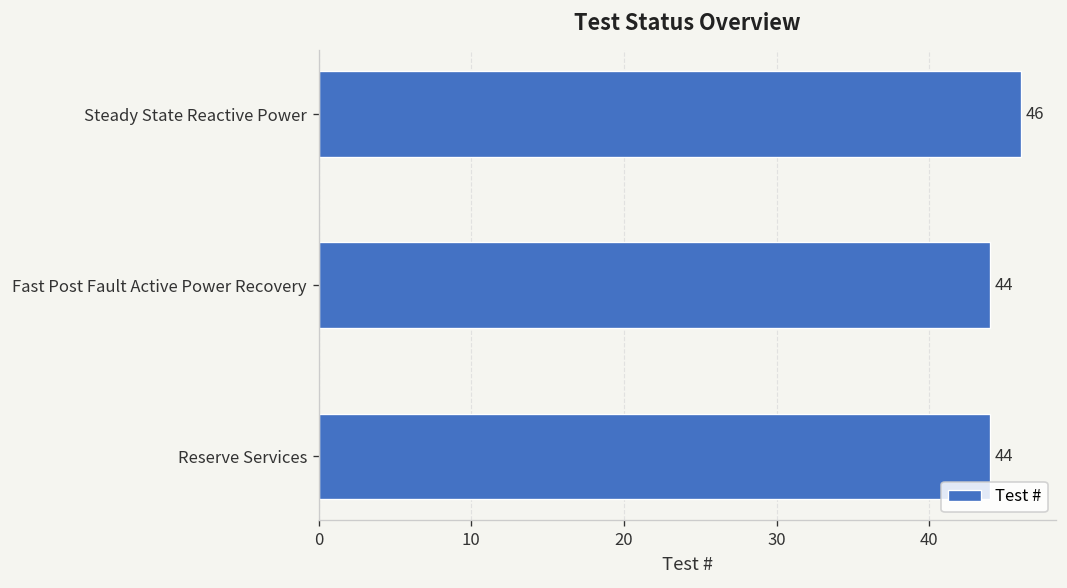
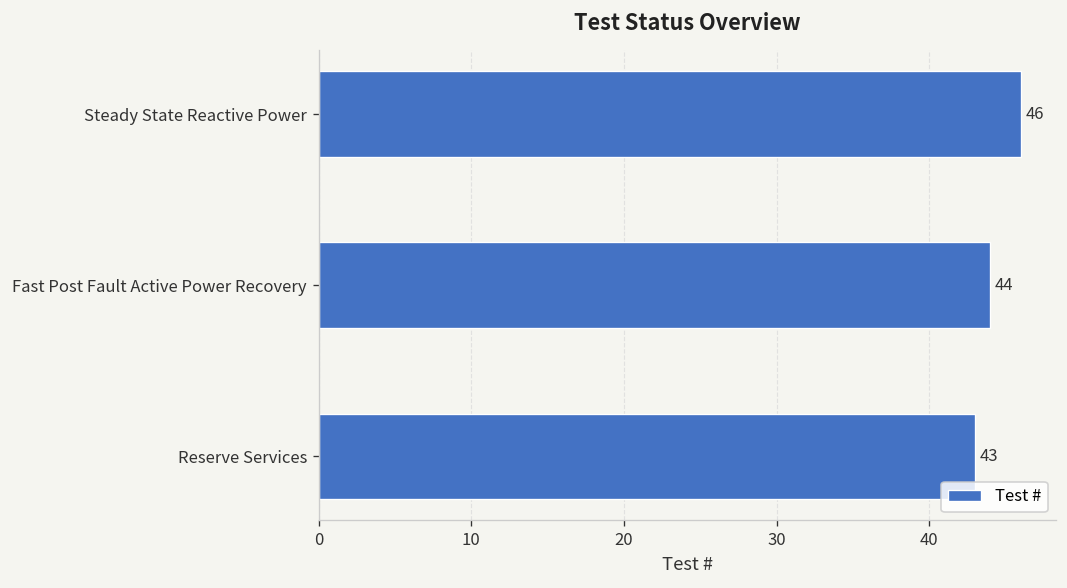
Reserve Services: 44 -> 43
